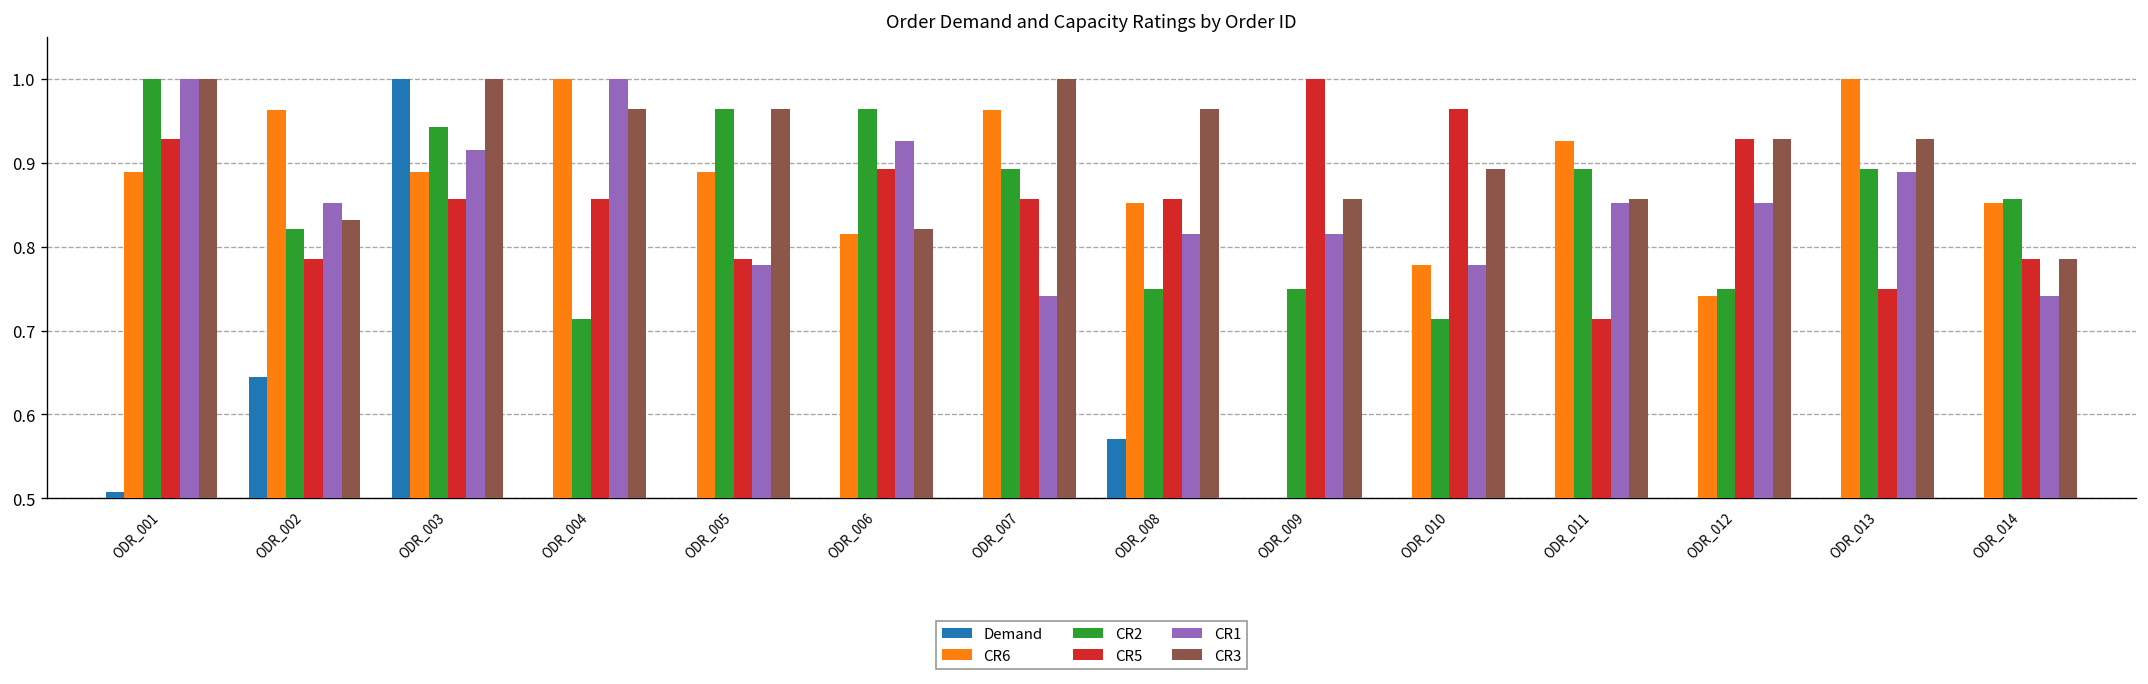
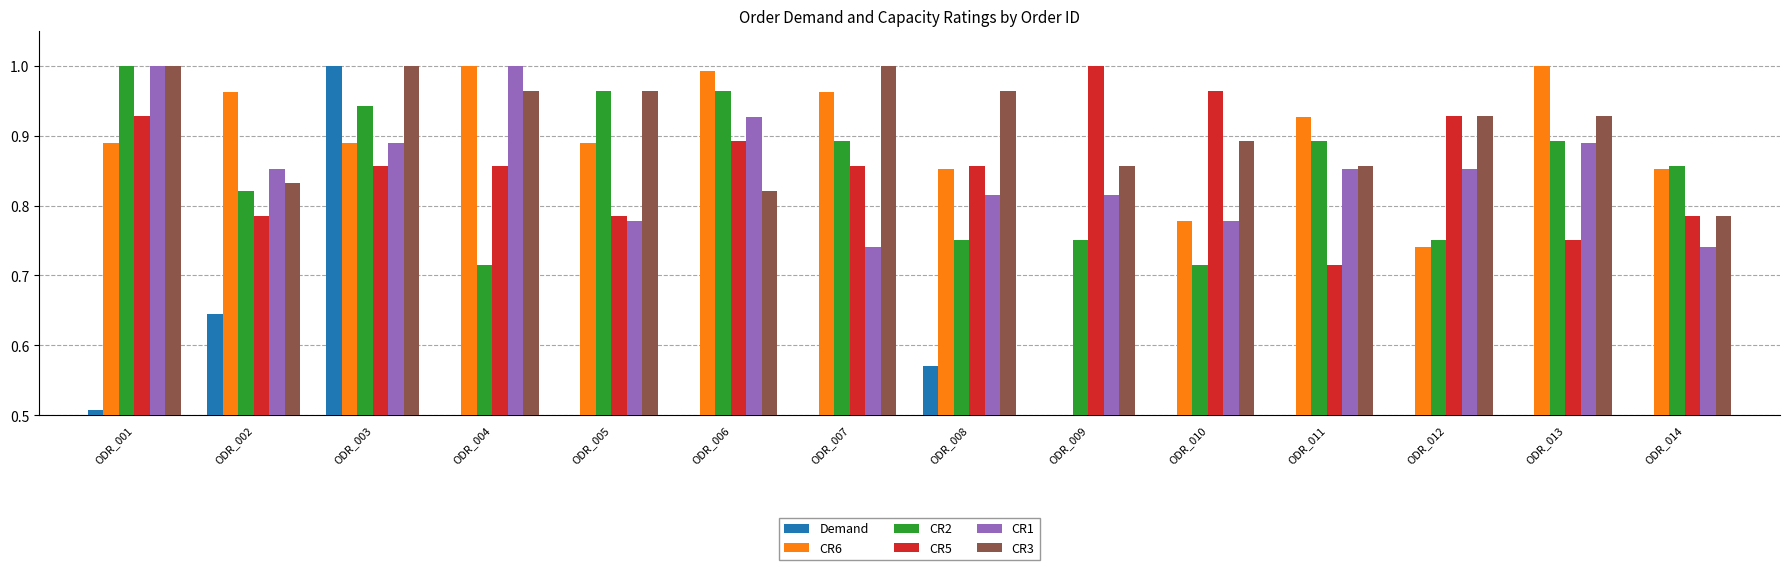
CR1, ODR_003: 0.91 -> 0.89
CR6, ODR_006: 0.81 -> 0.99
